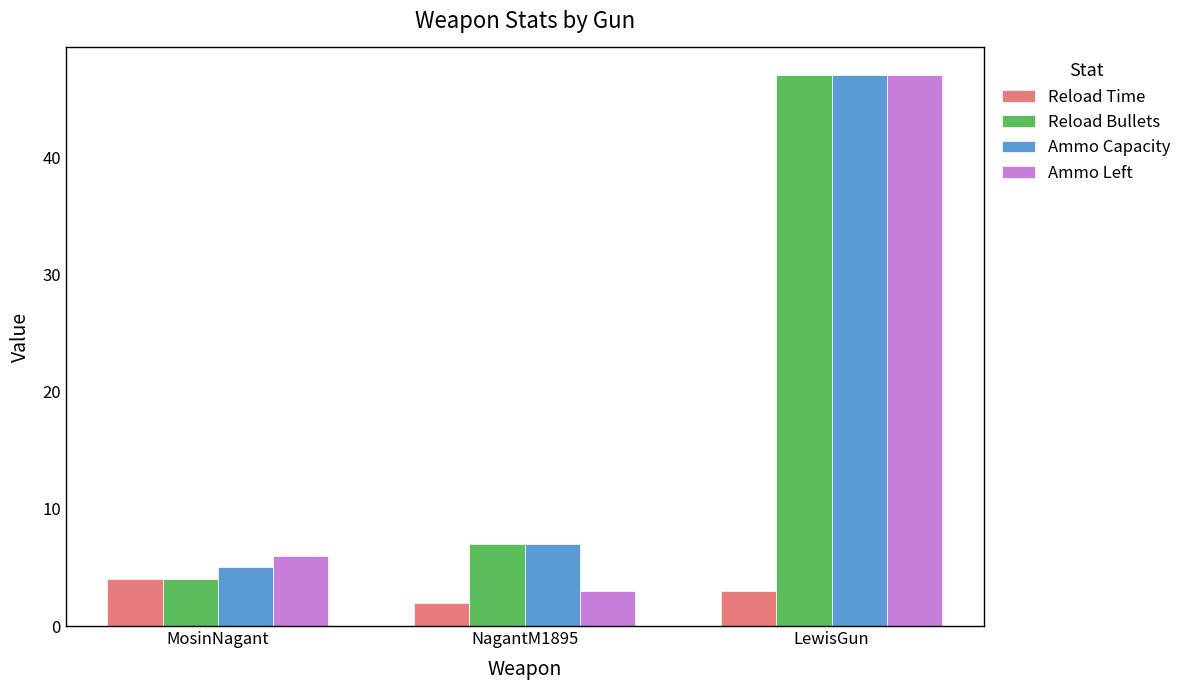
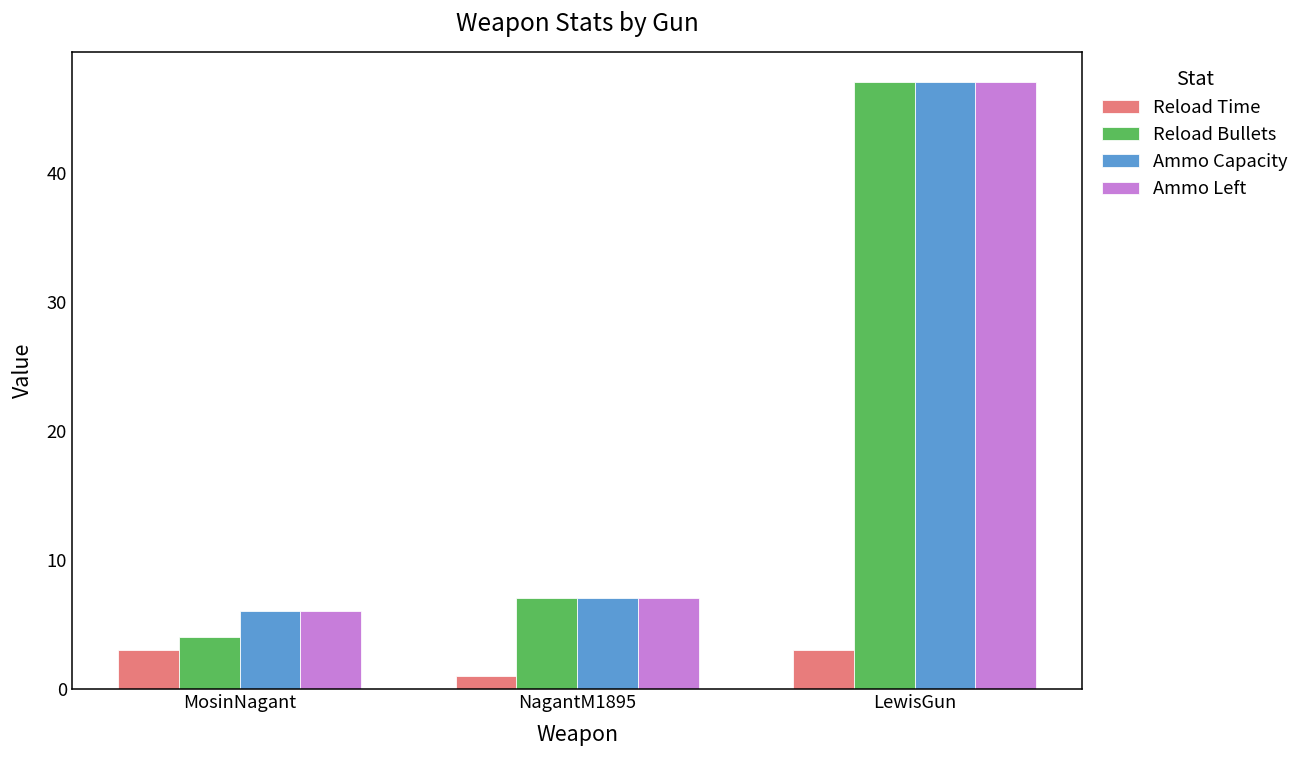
Reload Time, MosinNagant: 4 -> 3
Ammo Capacity, MosinNagant: 5 -> 6
Reload Time, NagantM1895: 2 -> 1
Ammo Left, NagantM1895: 3 -> 7
